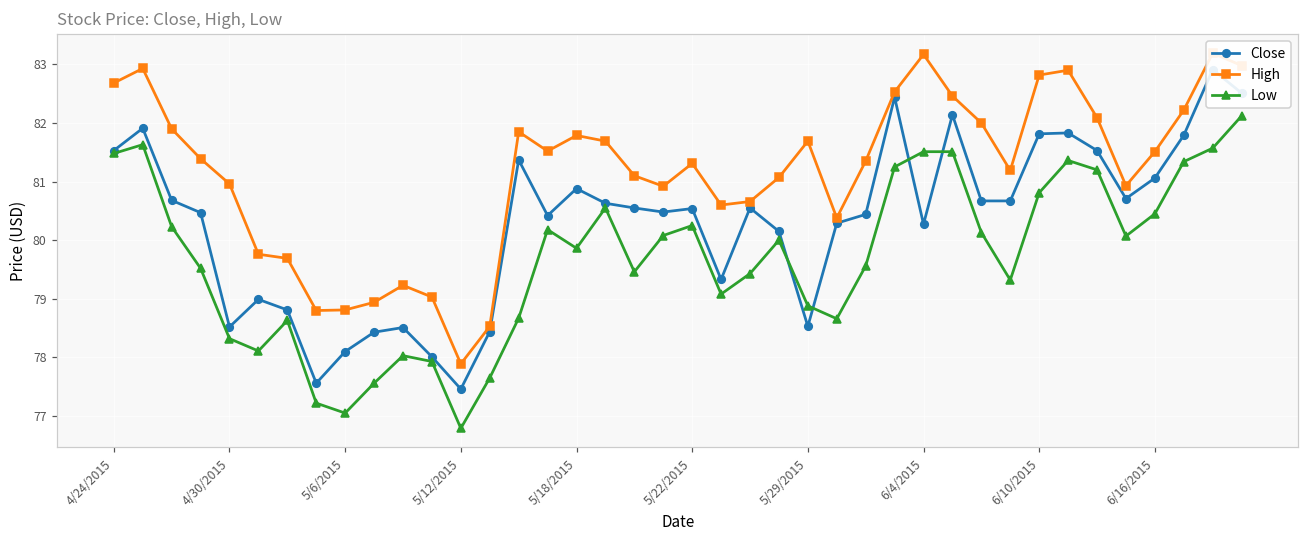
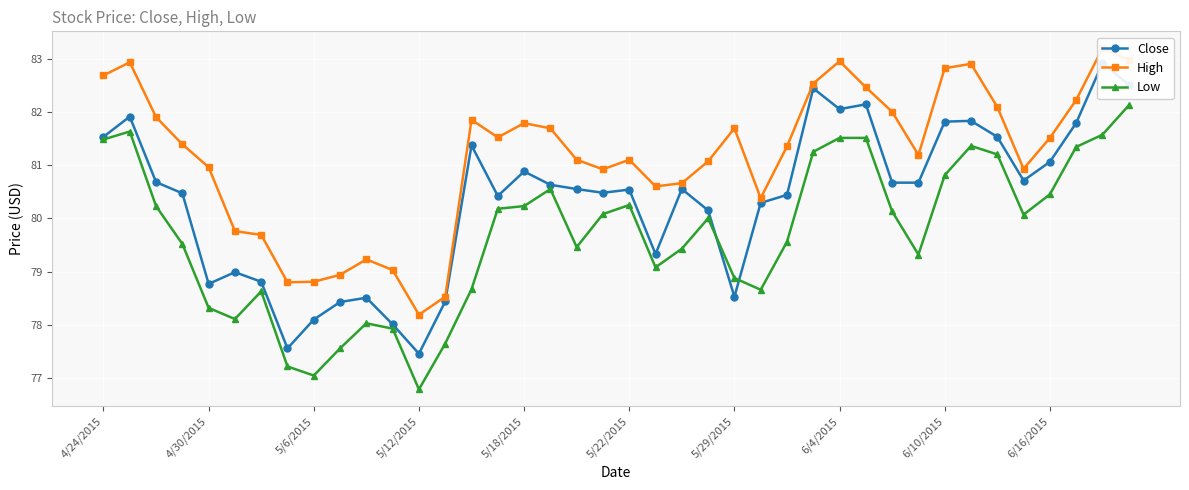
Close, 4/30/2015: 78.5 -> 78.8
High, 5/12/2015: 77.9 -> 78.2
Low, 5/18/2015: 79.9 -> 80.2
High, 5/22/2015: 81.3 -> 81.1
Close, 6/4/2015: 80.3 -> 82.1
High, 6/4/2015: 83.2 -> 82.9
